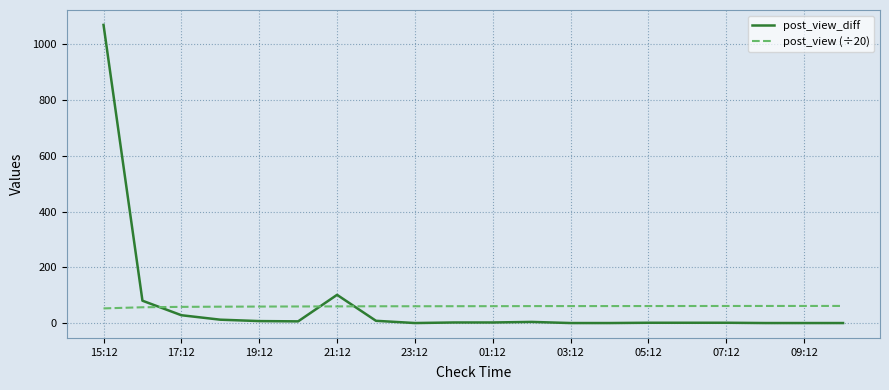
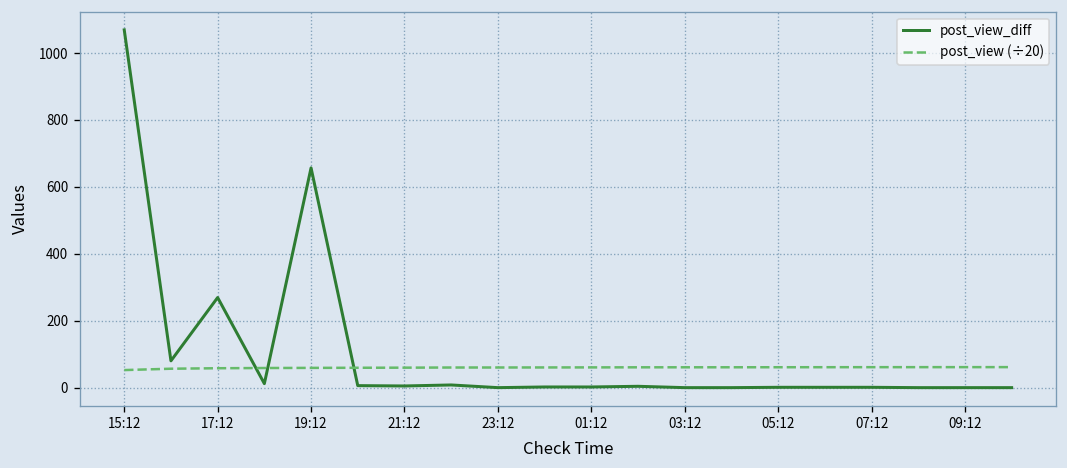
post_view_diff, 17:12: 30 -> 270
post_view_diff, 19:12: 10 -> 660
post_view_diff, 21:12: 100 -> 10
